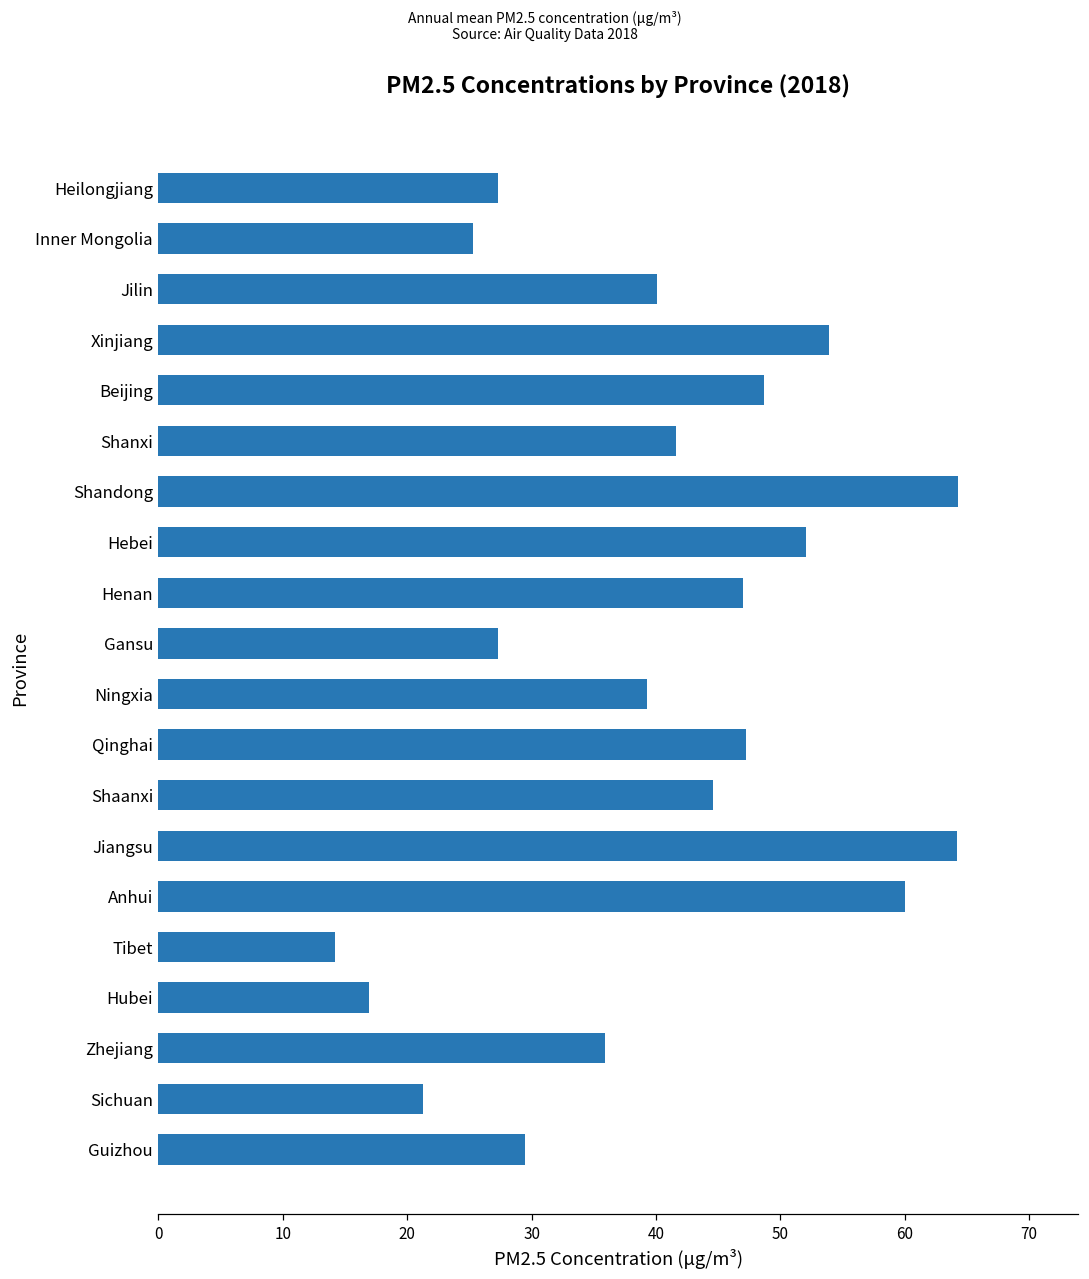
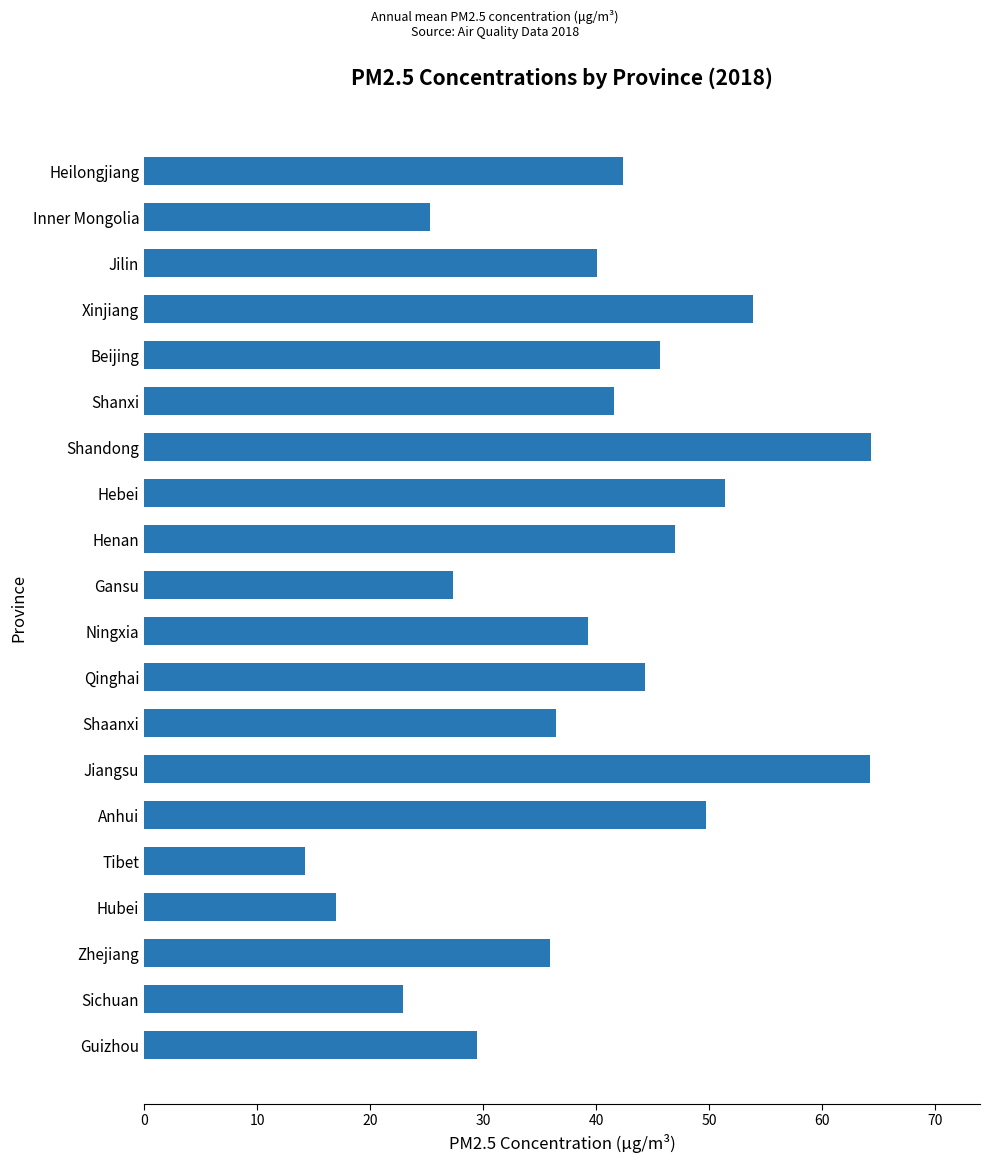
Heilongjiang: 27.3 -> 42.4
Beijing: 48.7 -> 45.6
Hebei: 52.1 -> 51.3
Qinghai: 47.2 -> 44.4
Shaanxi: 44.6 -> 36.4
Anhui: 60.0 -> 49.7
Sichuan: 21.3 -> 22.9
